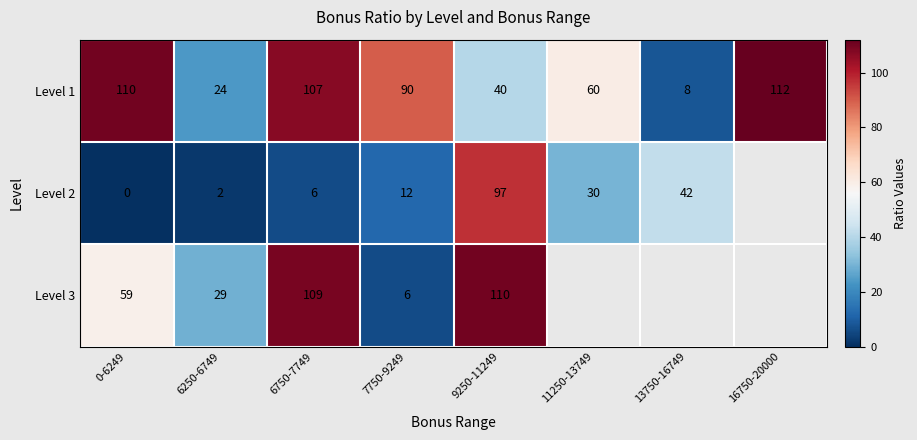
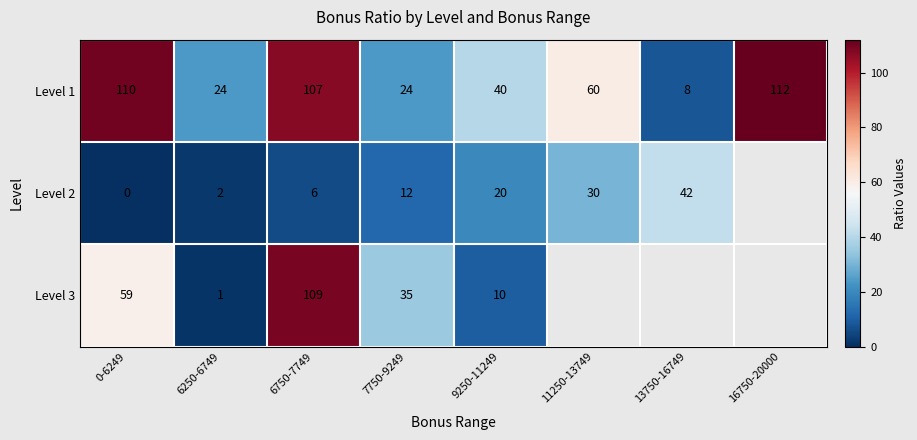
Level 1, 7750-9249: 90 -> 24
Level 2, 9250-11249: 97 -> 20
Level 3, 6250-6749: 29 -> 1
Level 3, 7750-9249: 6 -> 35
Level 3, 9250-11249: 110 -> 10
